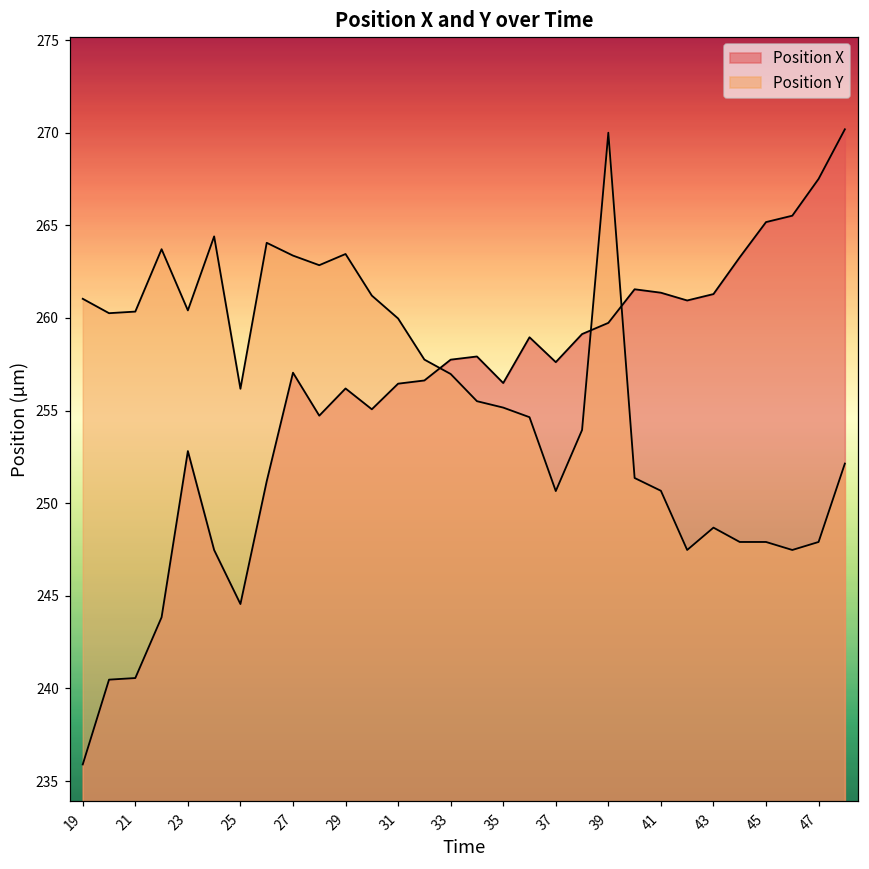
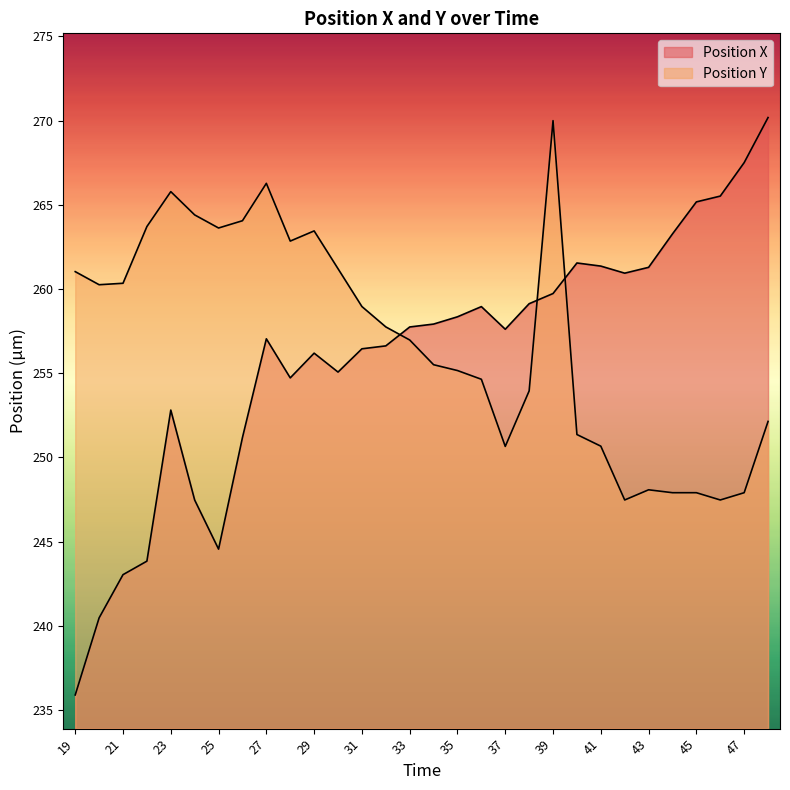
Position X, 21: 240.6 -> 243.0
Position Y, 23: 260.4 -> 265.8
Position Y, 25: 256.2 -> 263.6
Position Y, 27: 263.4 -> 266.3
Position Y, 31: 260.0 -> 259.0
Position X, 35: 256.5 -> 258.4
Position Y, 43: 248.7 -> 248.1
